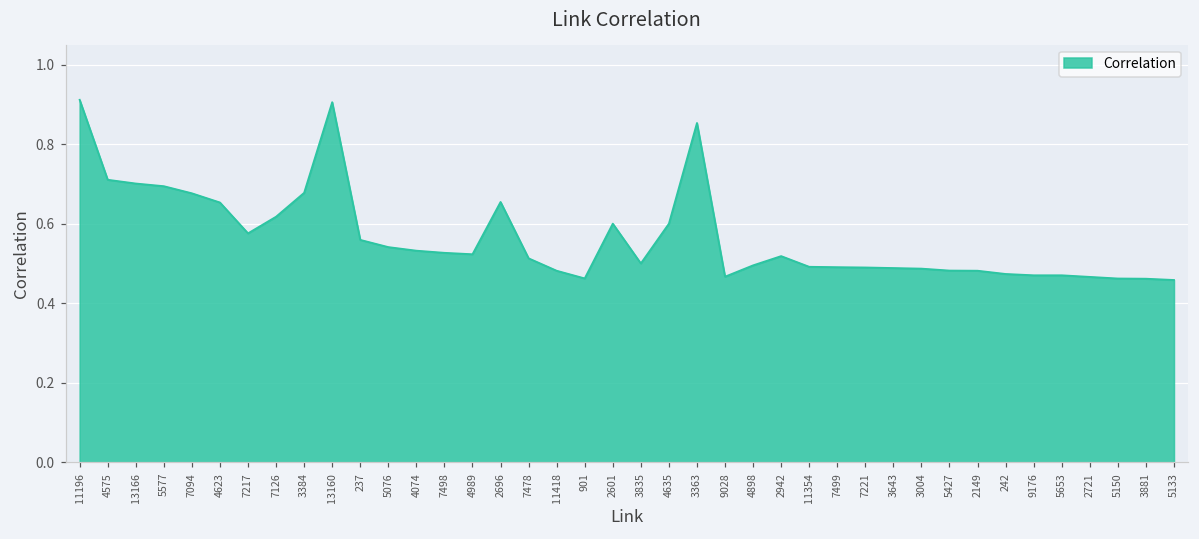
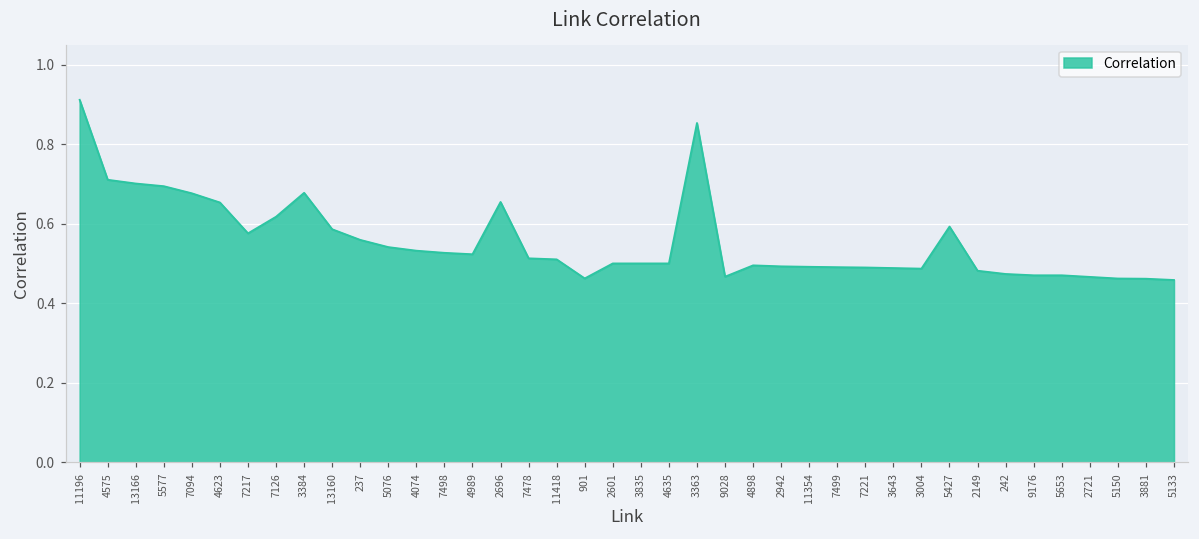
13160: 0.91 -> 0.59
11418: 0.48 -> 0.51
2601: 0.6 -> 0.5
4635: 0.6 -> 0.5
2942: 0.52 -> 0.49
5427: 0.48 -> 0.59
